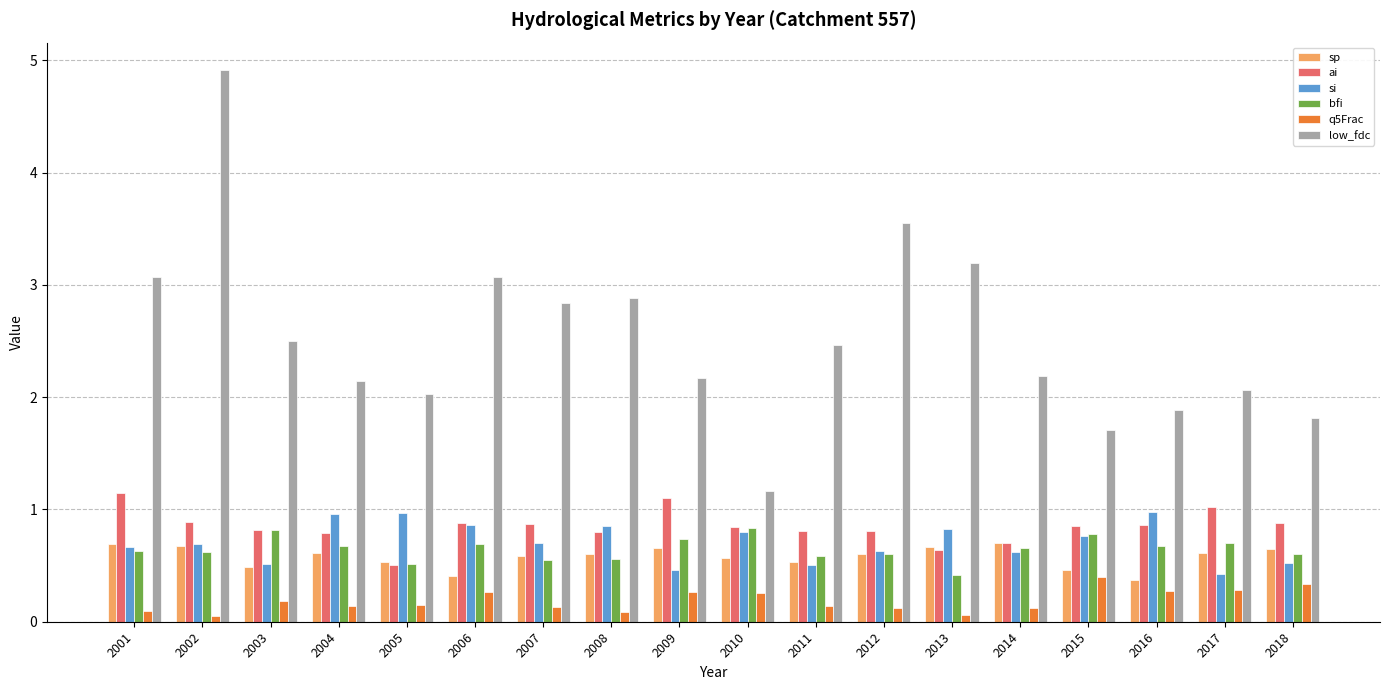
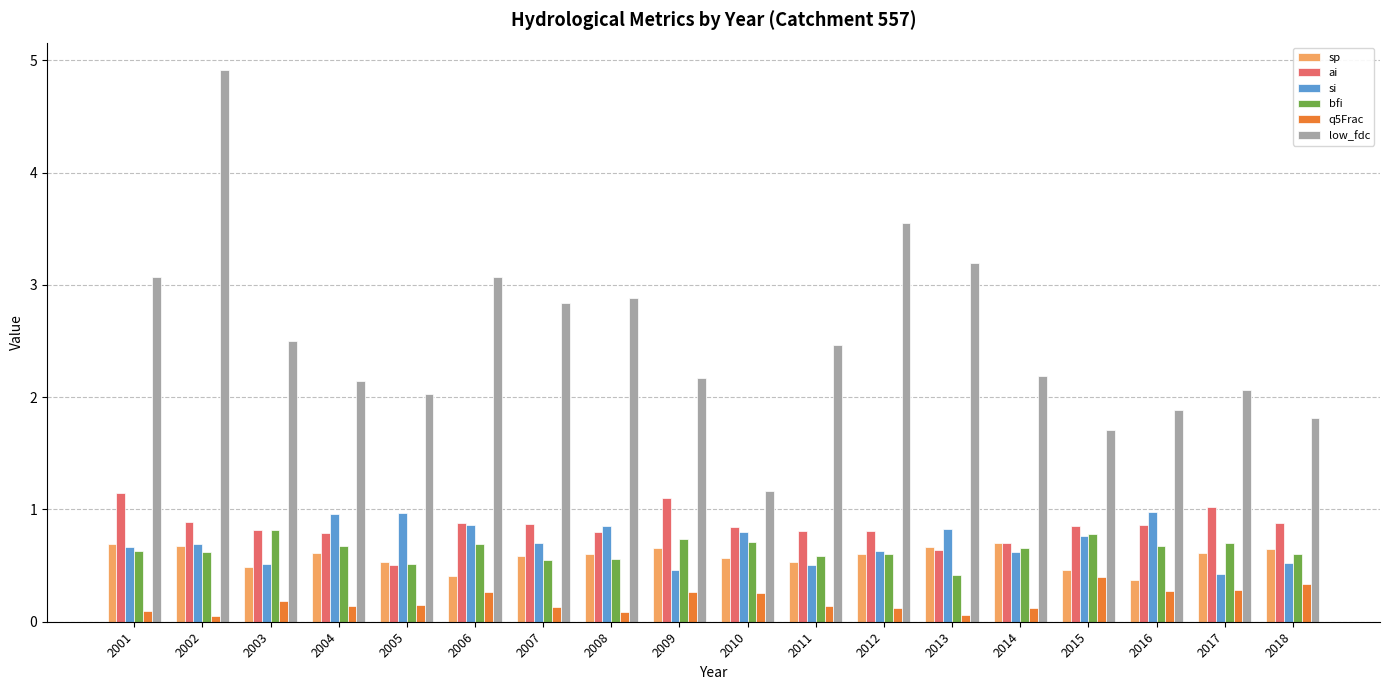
bfi, 2010: 0.83 -> 0.71
